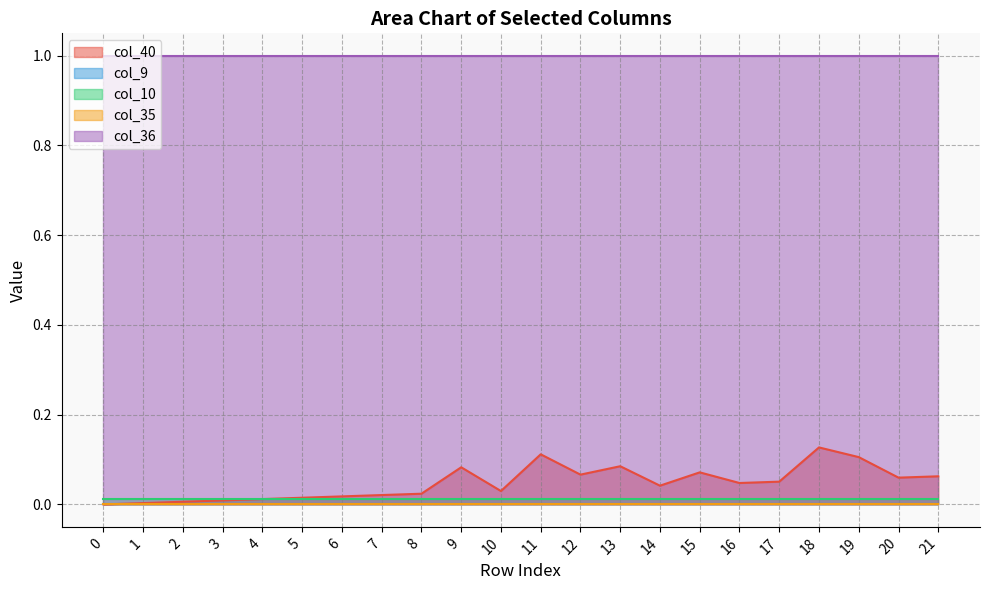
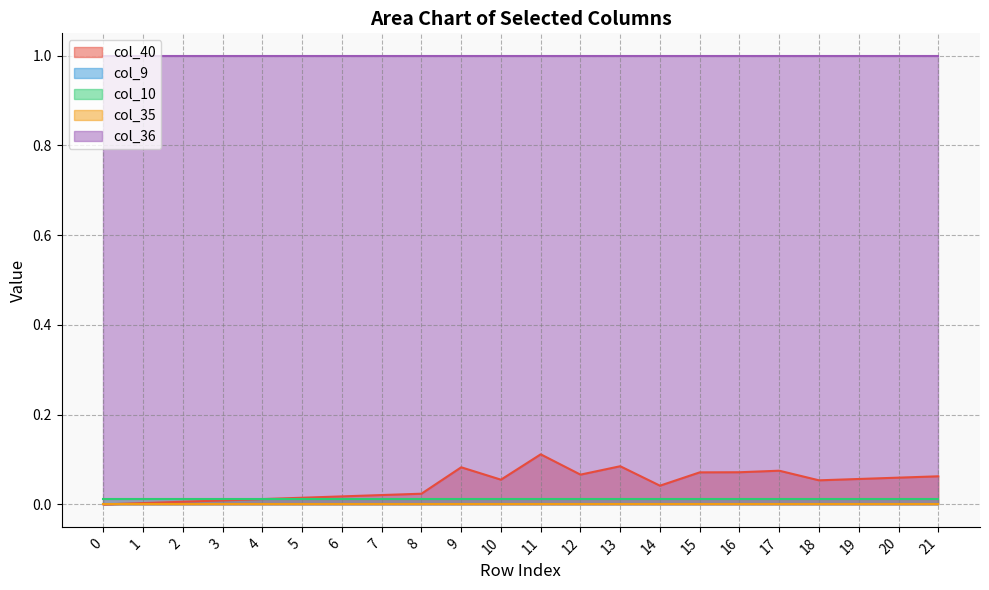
col_40, 10: 0.03 -> 0.06
col_40, 16: 0.05 -> 0.07
col_40, 17: 0.05 -> 0.08
col_40, 18: 0.13 -> 0.05
col_40, 19: 0.11 -> 0.06
